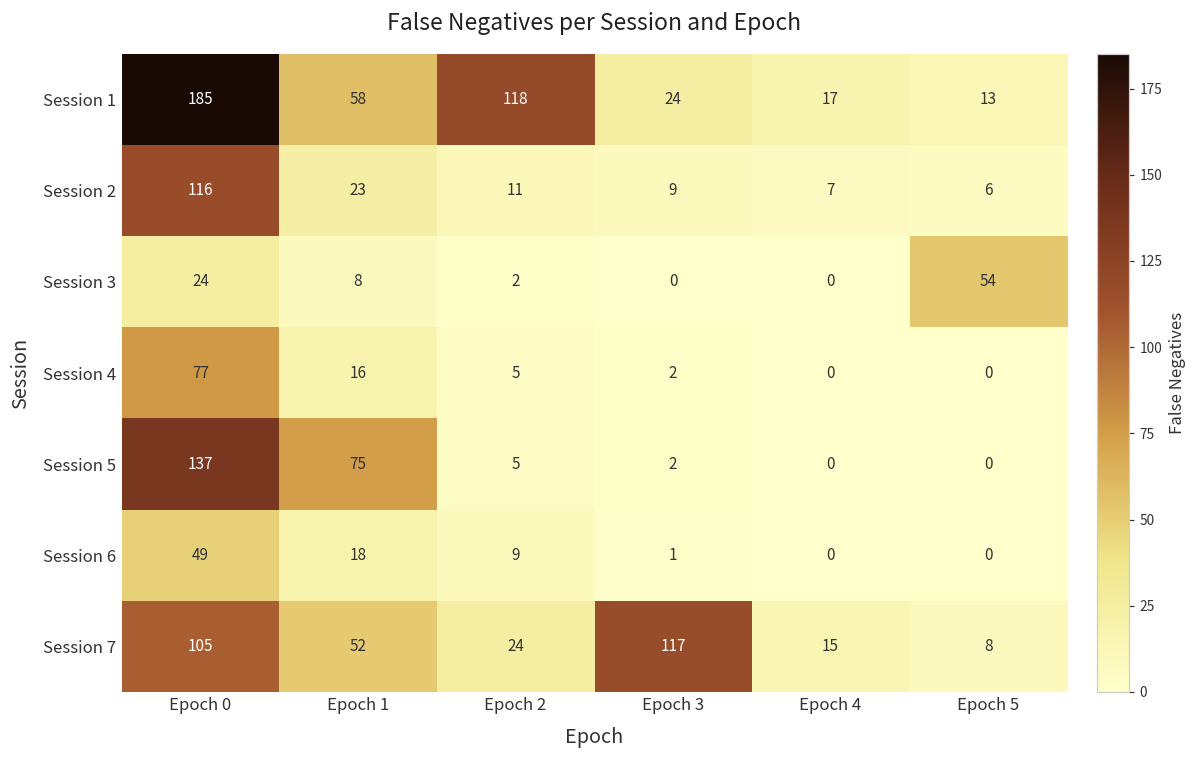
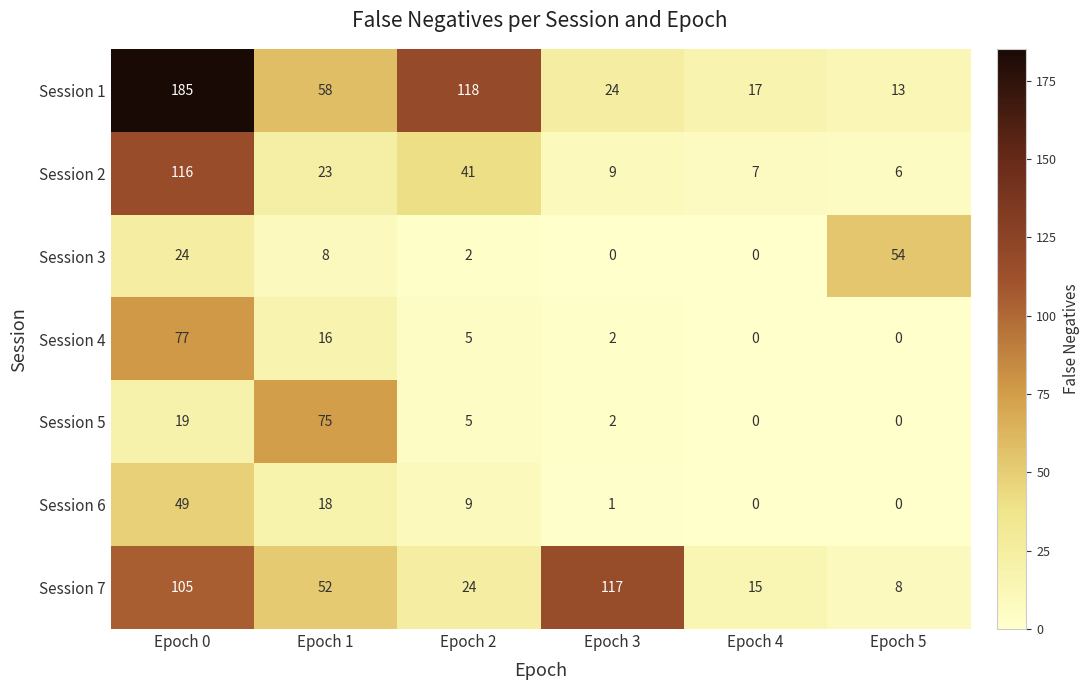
Session 2, Epoch 2: 11 -> 41
Session 5, Epoch 0: 137 -> 19
